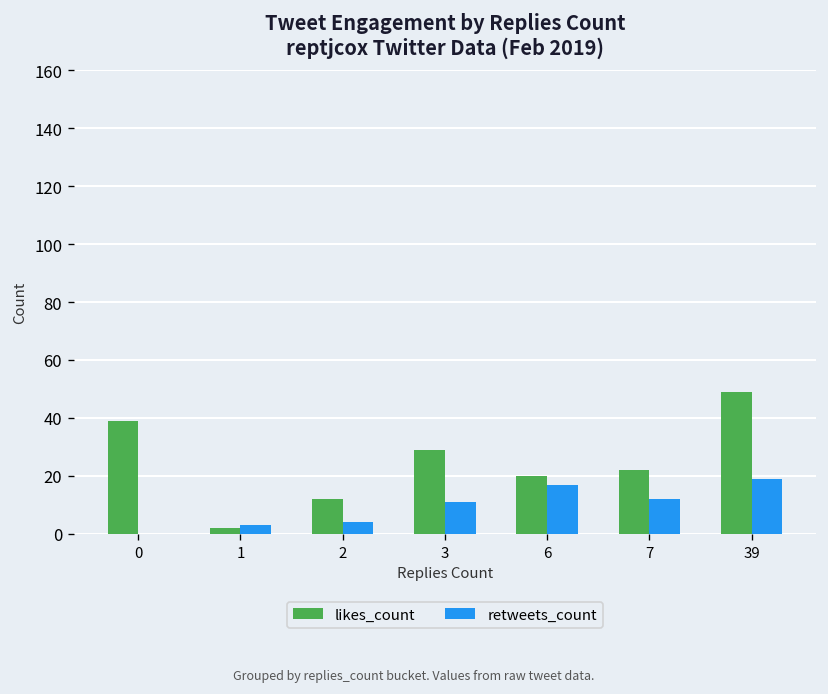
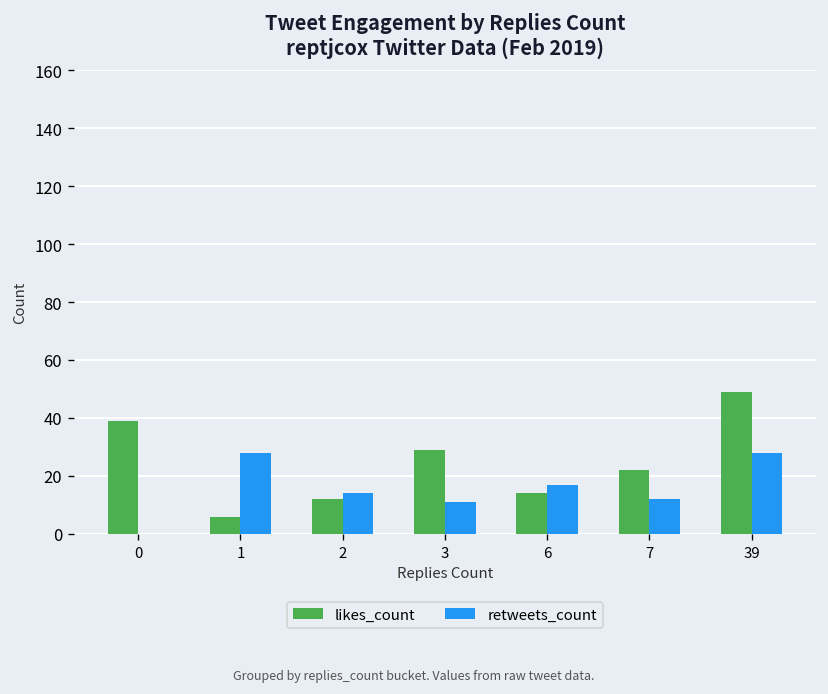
likes_count, 1: 2 -> 6
retweets_count, 1: 3 -> 28
retweets_count, 2: 4 -> 14
likes_count, 6: 20 -> 14
retweets_count, 39: 19 -> 28
